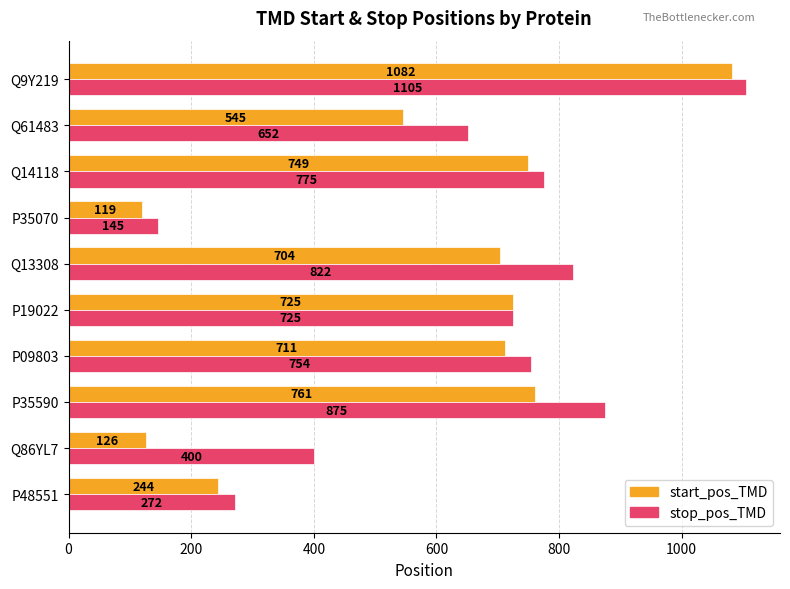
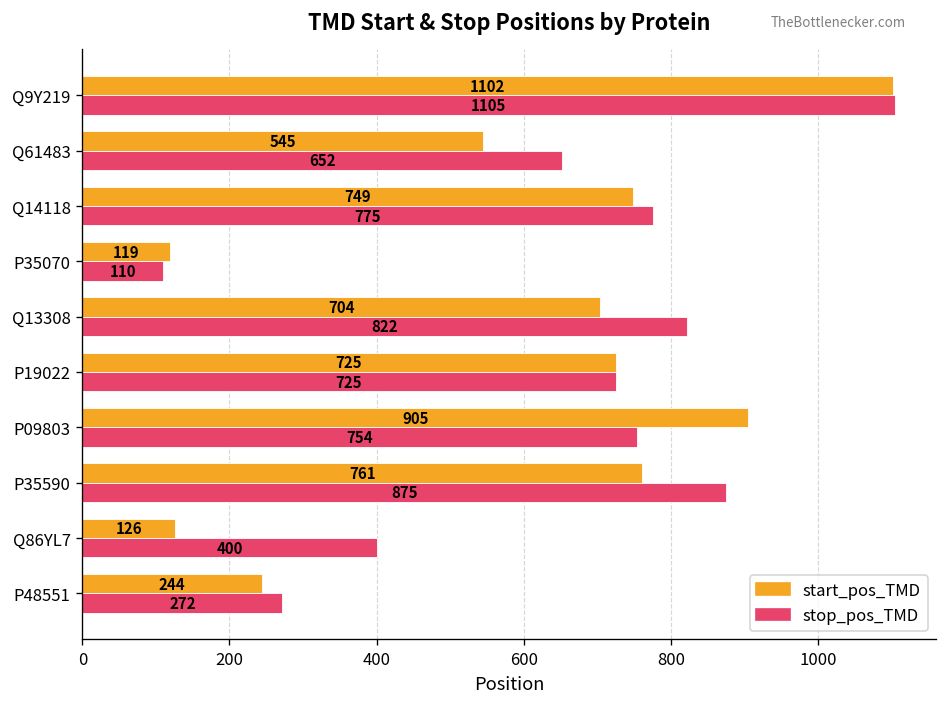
start_pos_TMD, Q9Y219: 1082 -> 1102
stop_pos_TMD, P35070: 145 -> 110
start_pos_TMD, P09803: 711 -> 905
